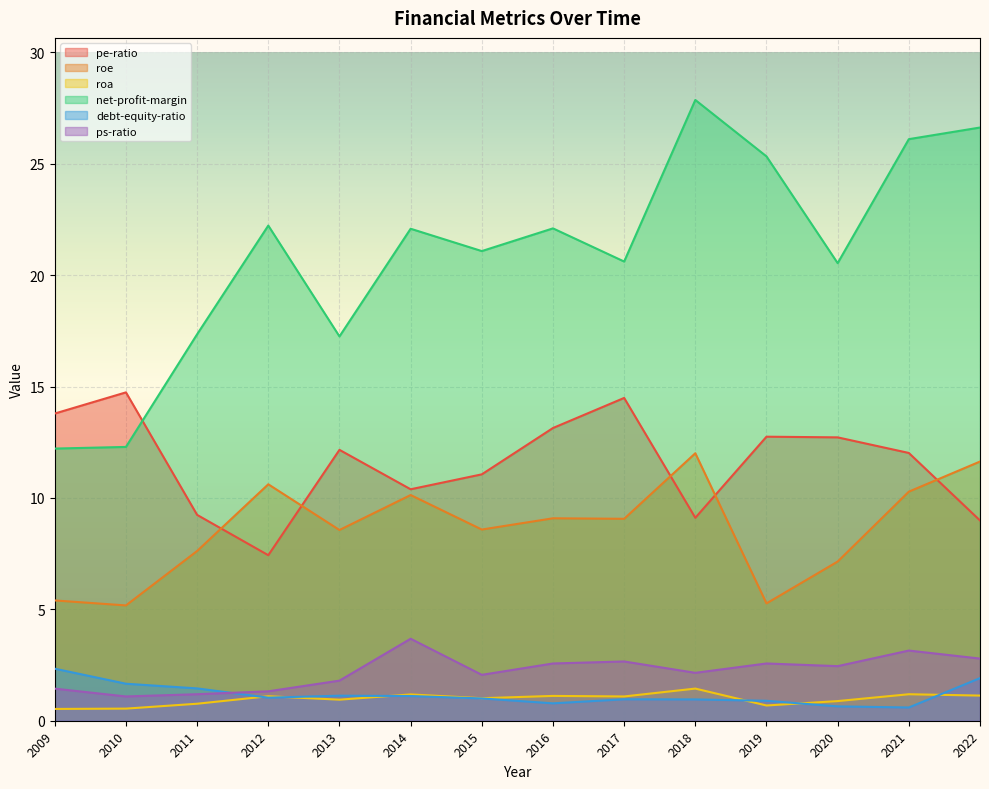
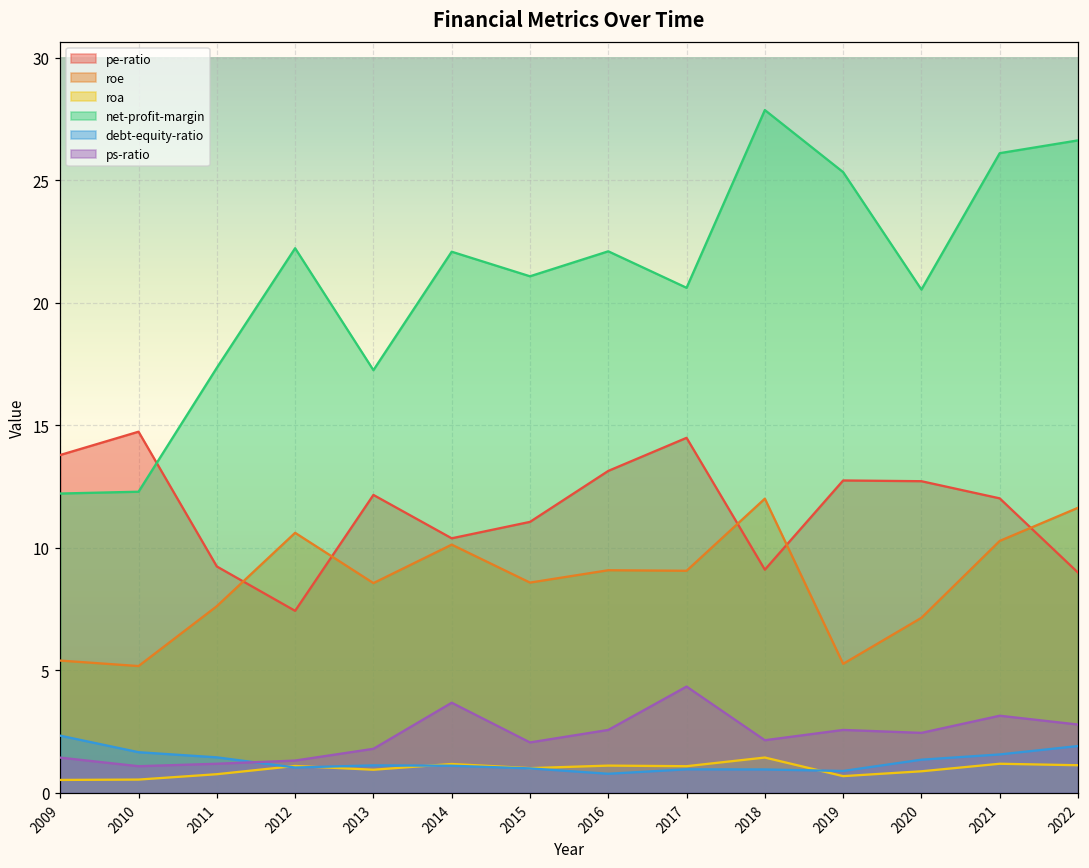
ps-ratio, 2017: 2.7 -> 4.3
debt-equity-ratio, 2020: 0.6 -> 1.4
debt-equity-ratio, 2021: 0.6 -> 1.6
